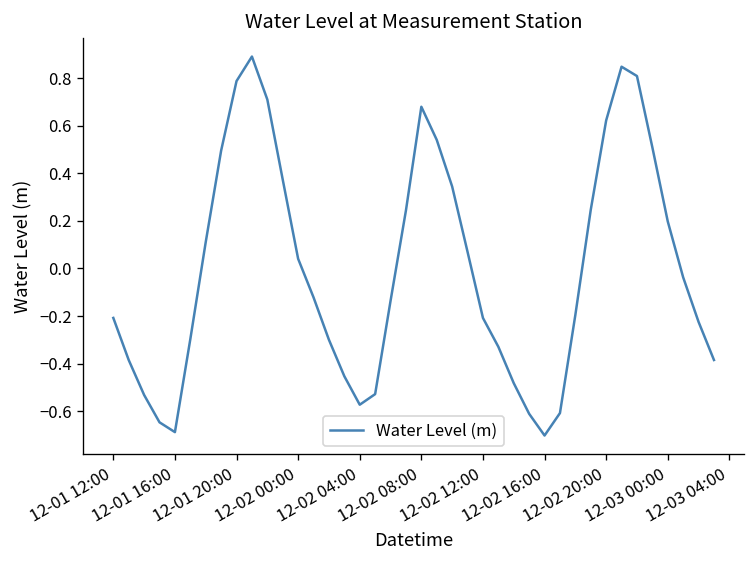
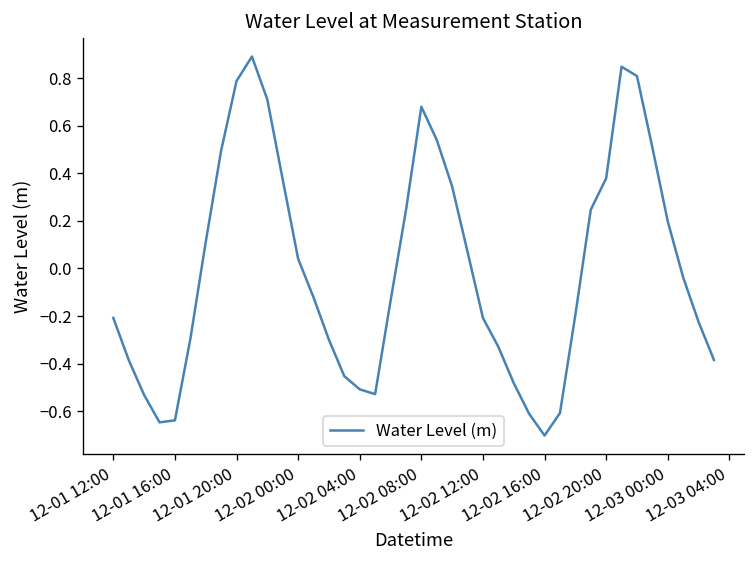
12-01 16:00: -0.69 -> -0.64
12-02 04:00: -0.57 -> -0.51
12-02 20:00: 0.62 -> 0.38
